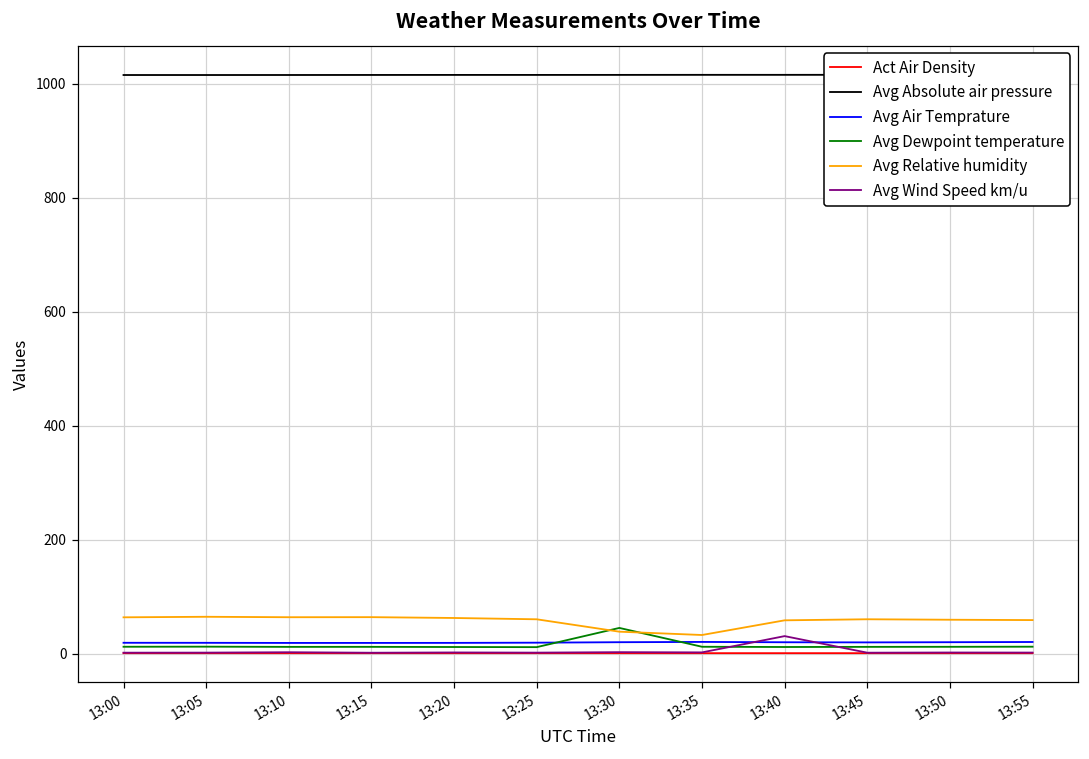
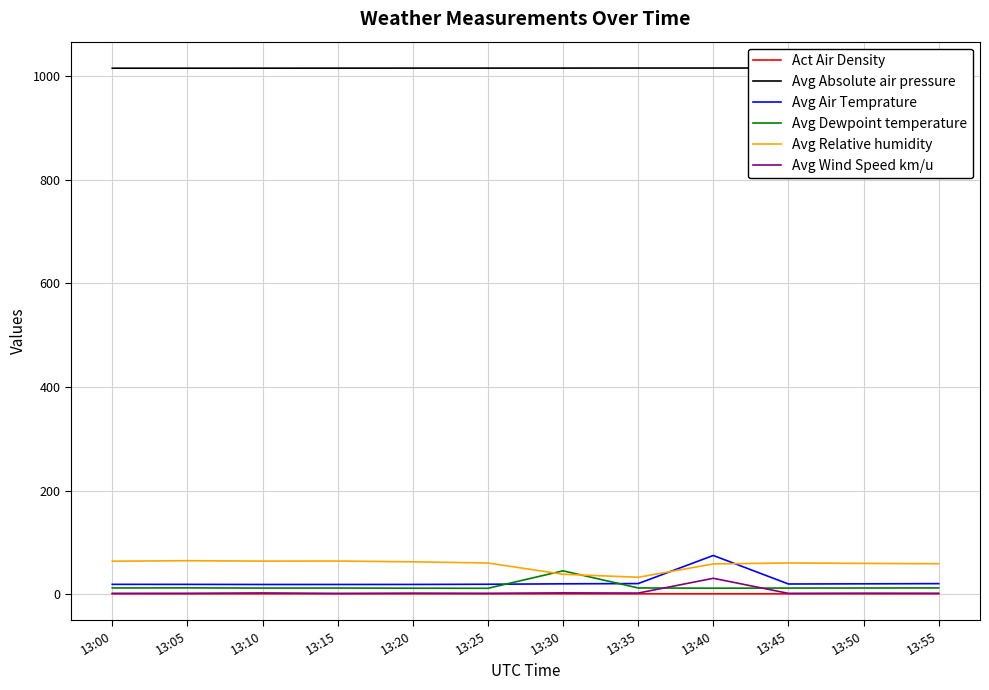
Avg Air Temprature, 13:40: 20 -> 80
